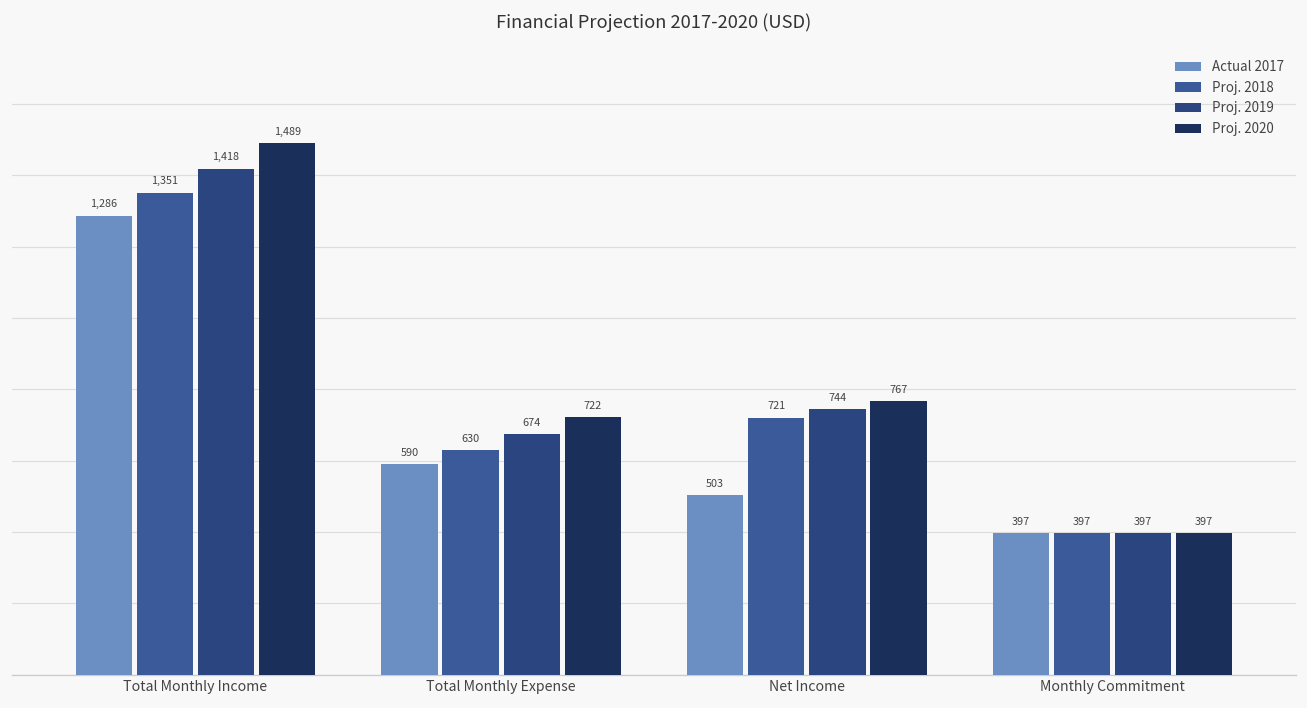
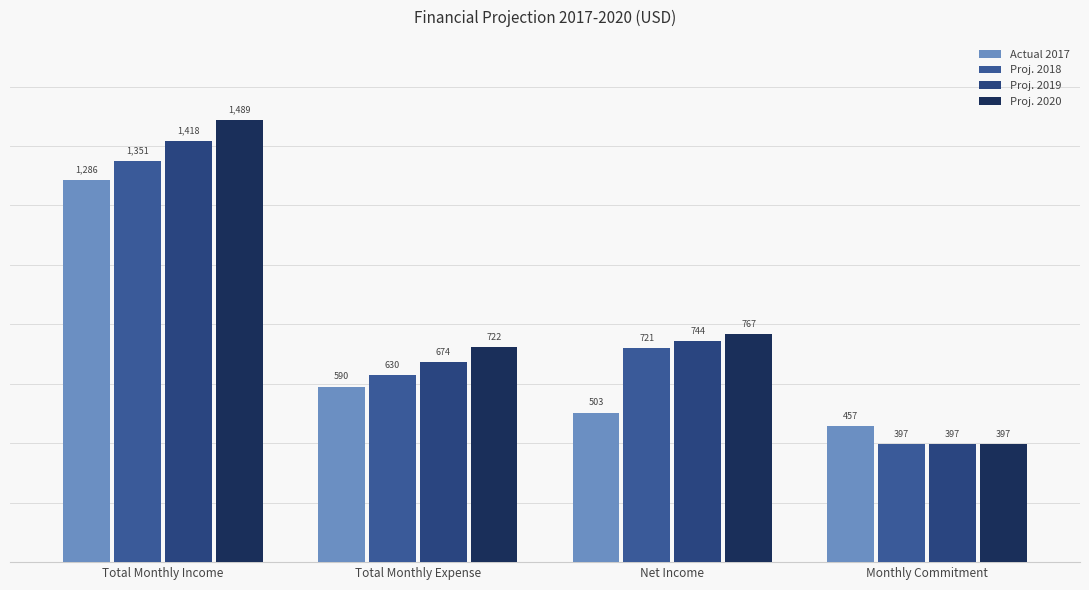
Actual 2017, Monthly Commitment: 397 -> 457
